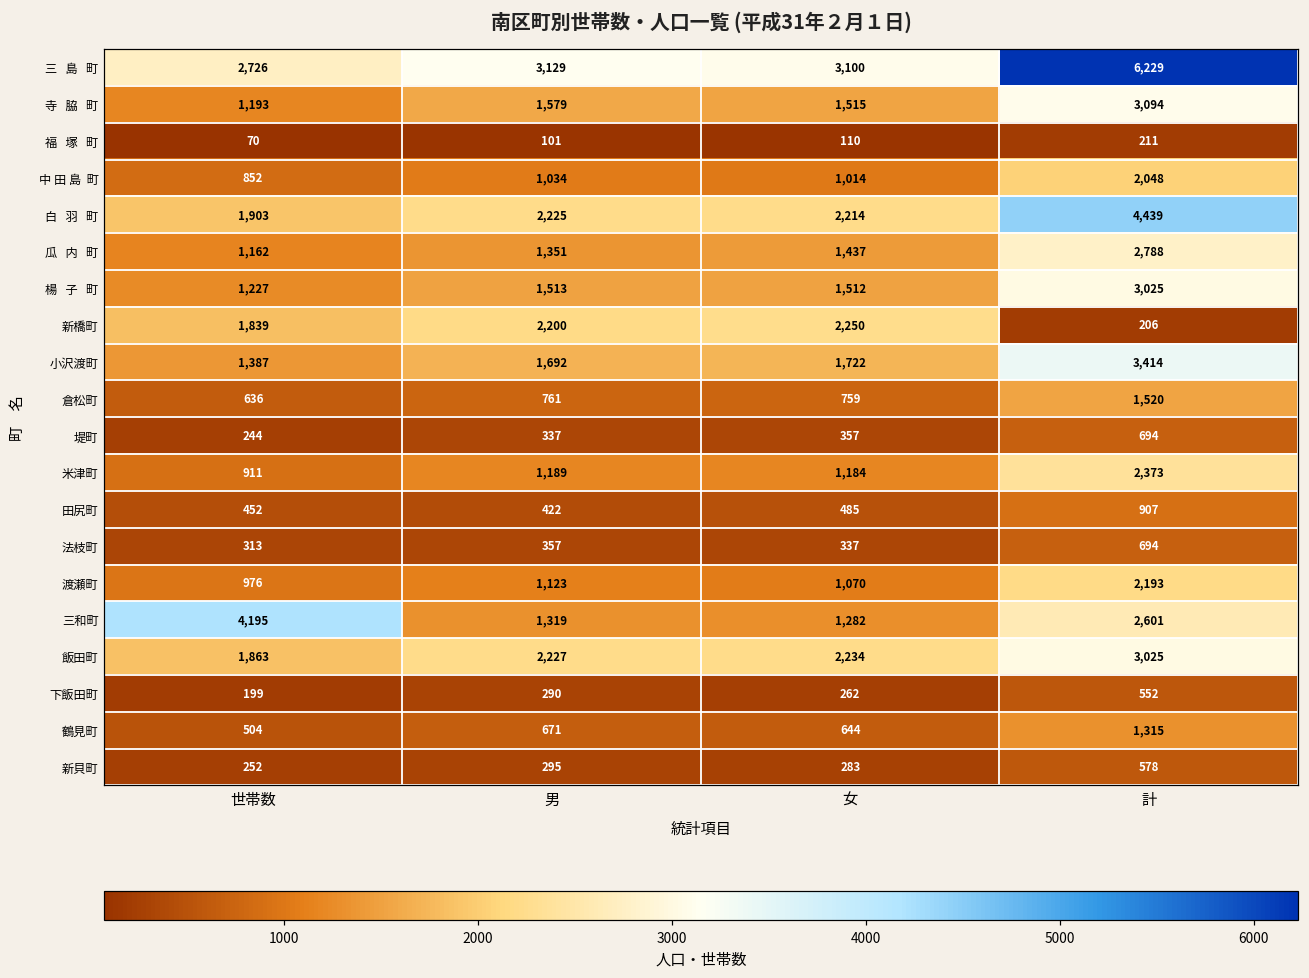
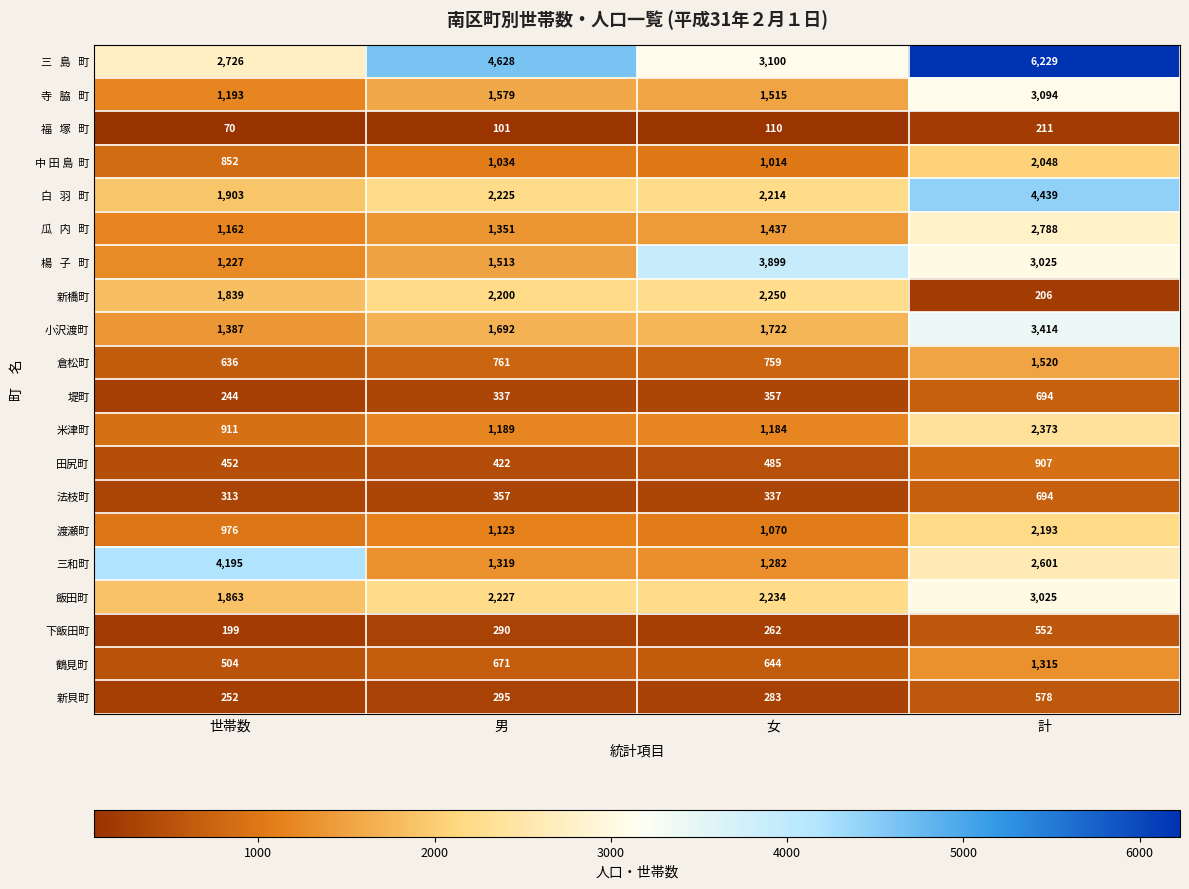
三 島 町, 男: 3,129 -> 4,628
楊 子 町, 女: 1,512 -> 3,899
